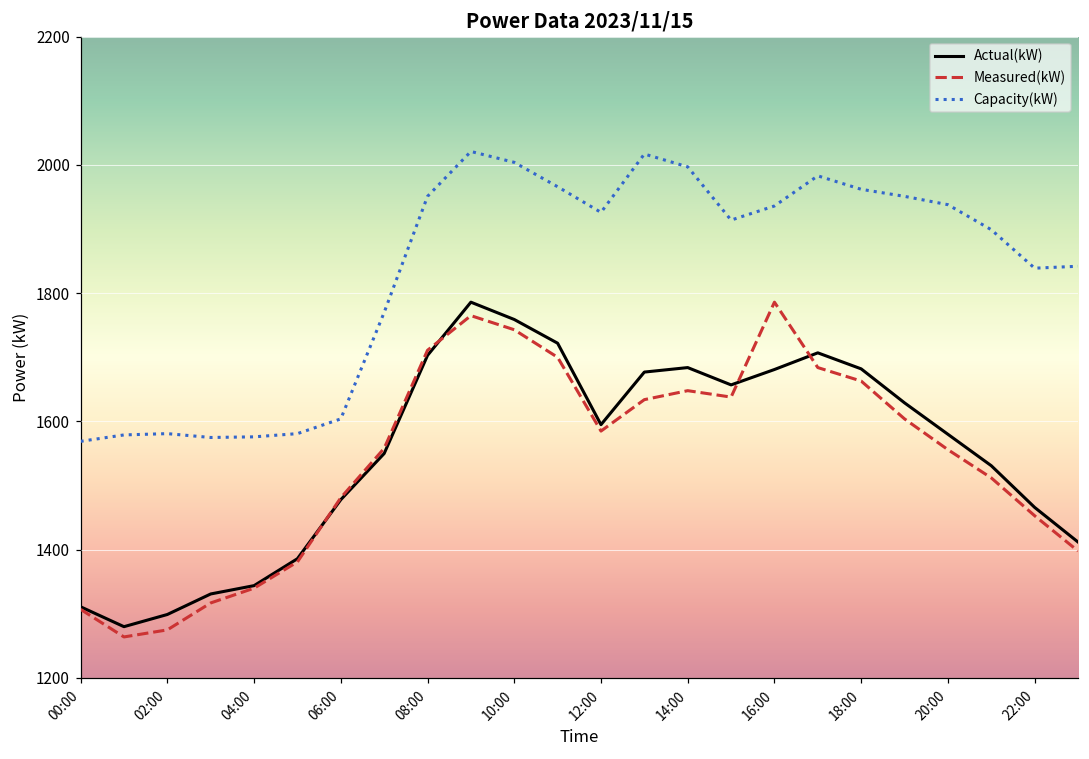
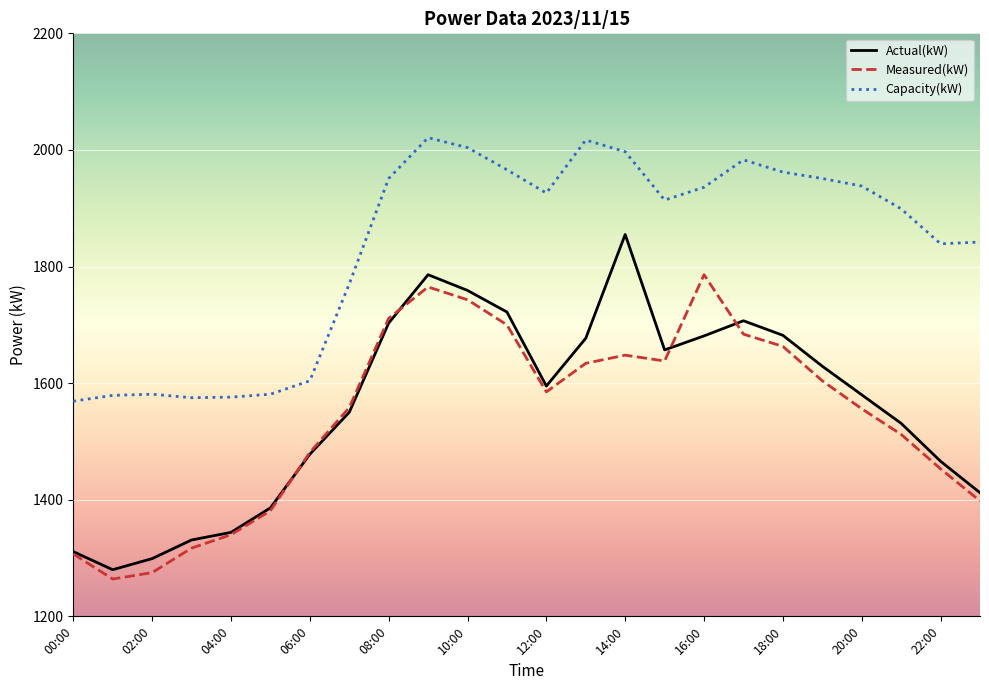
Actual(kW), 14:00: 1680 -> 1860
